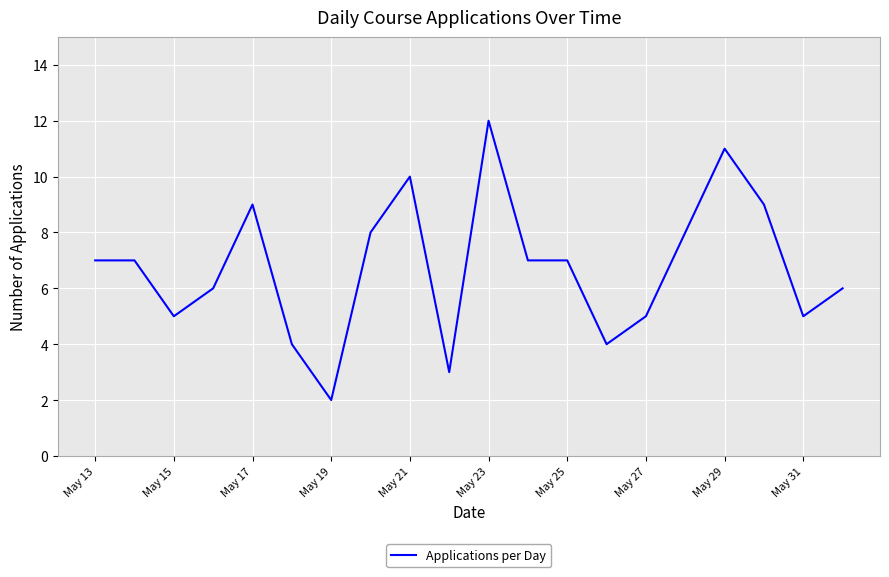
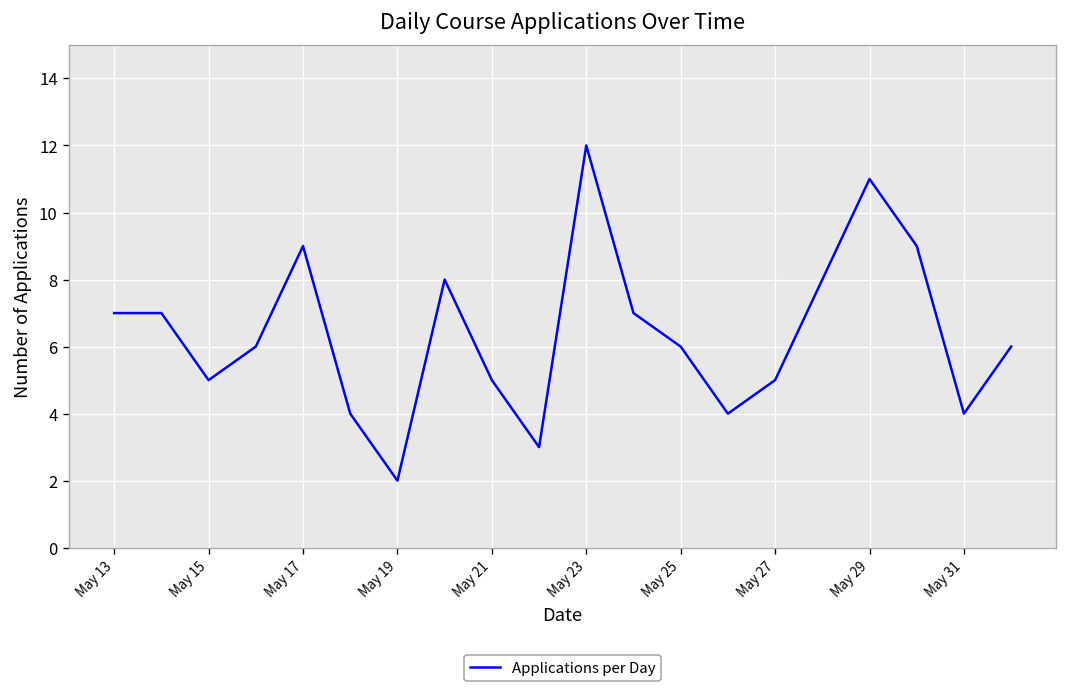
May 21: 10 -> 5
May 25: 7 -> 6
May 31: 5 -> 4
